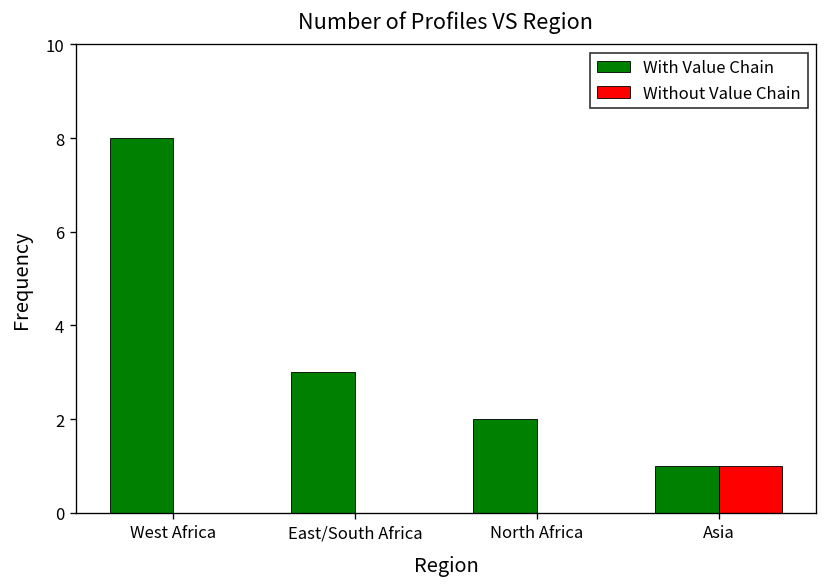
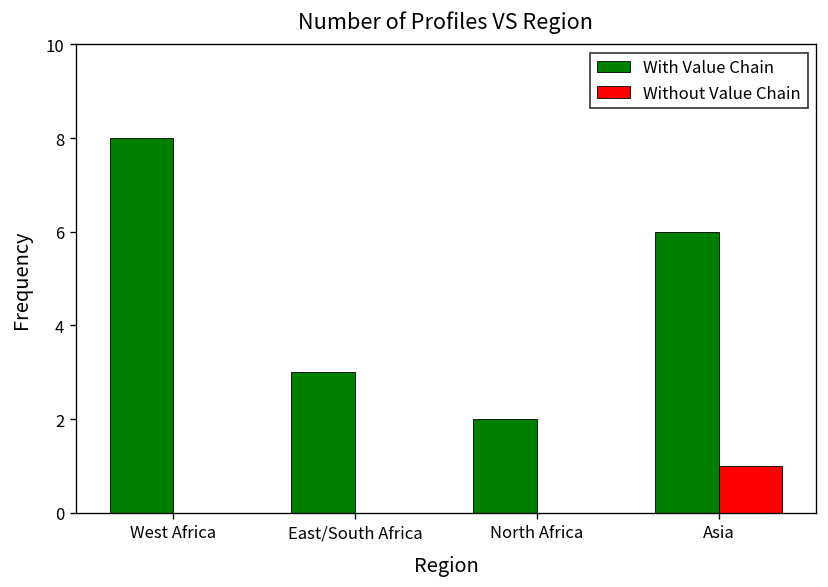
With Value Chain, Asia: 1 -> 6
